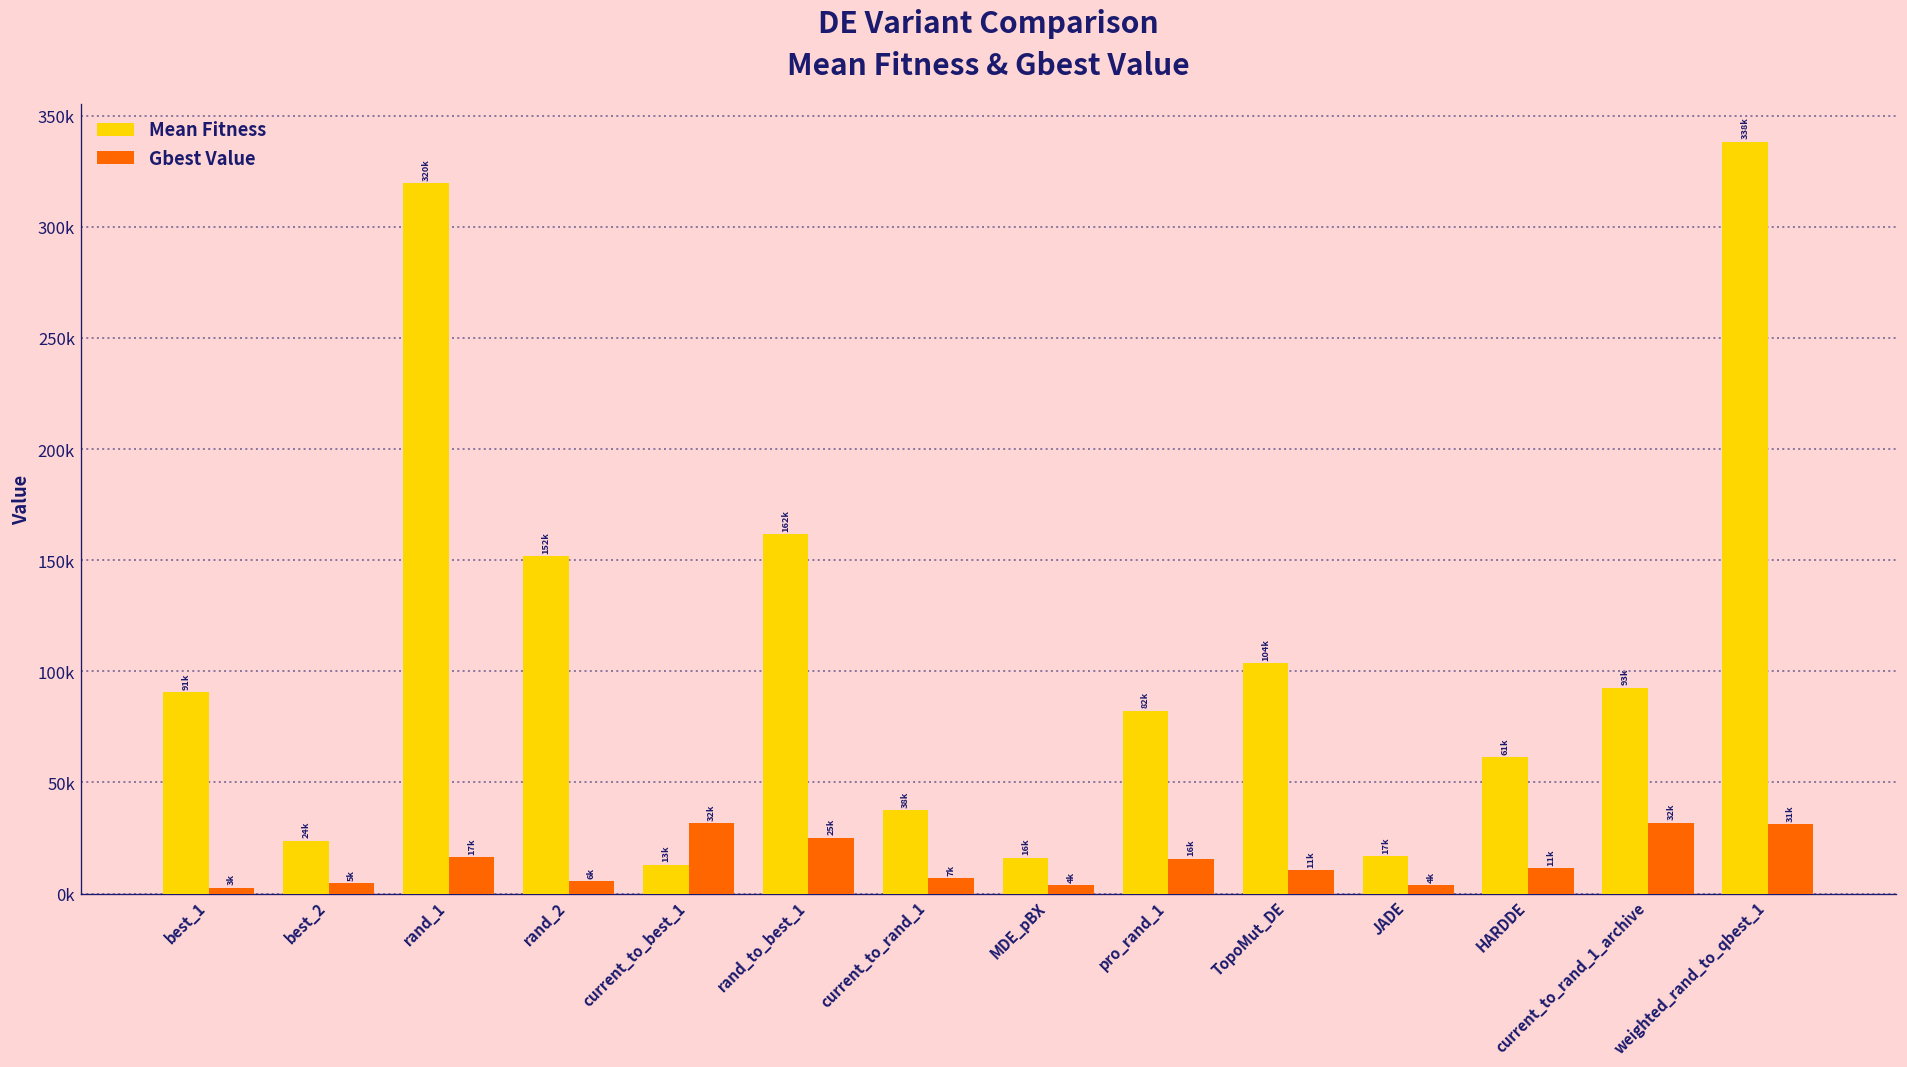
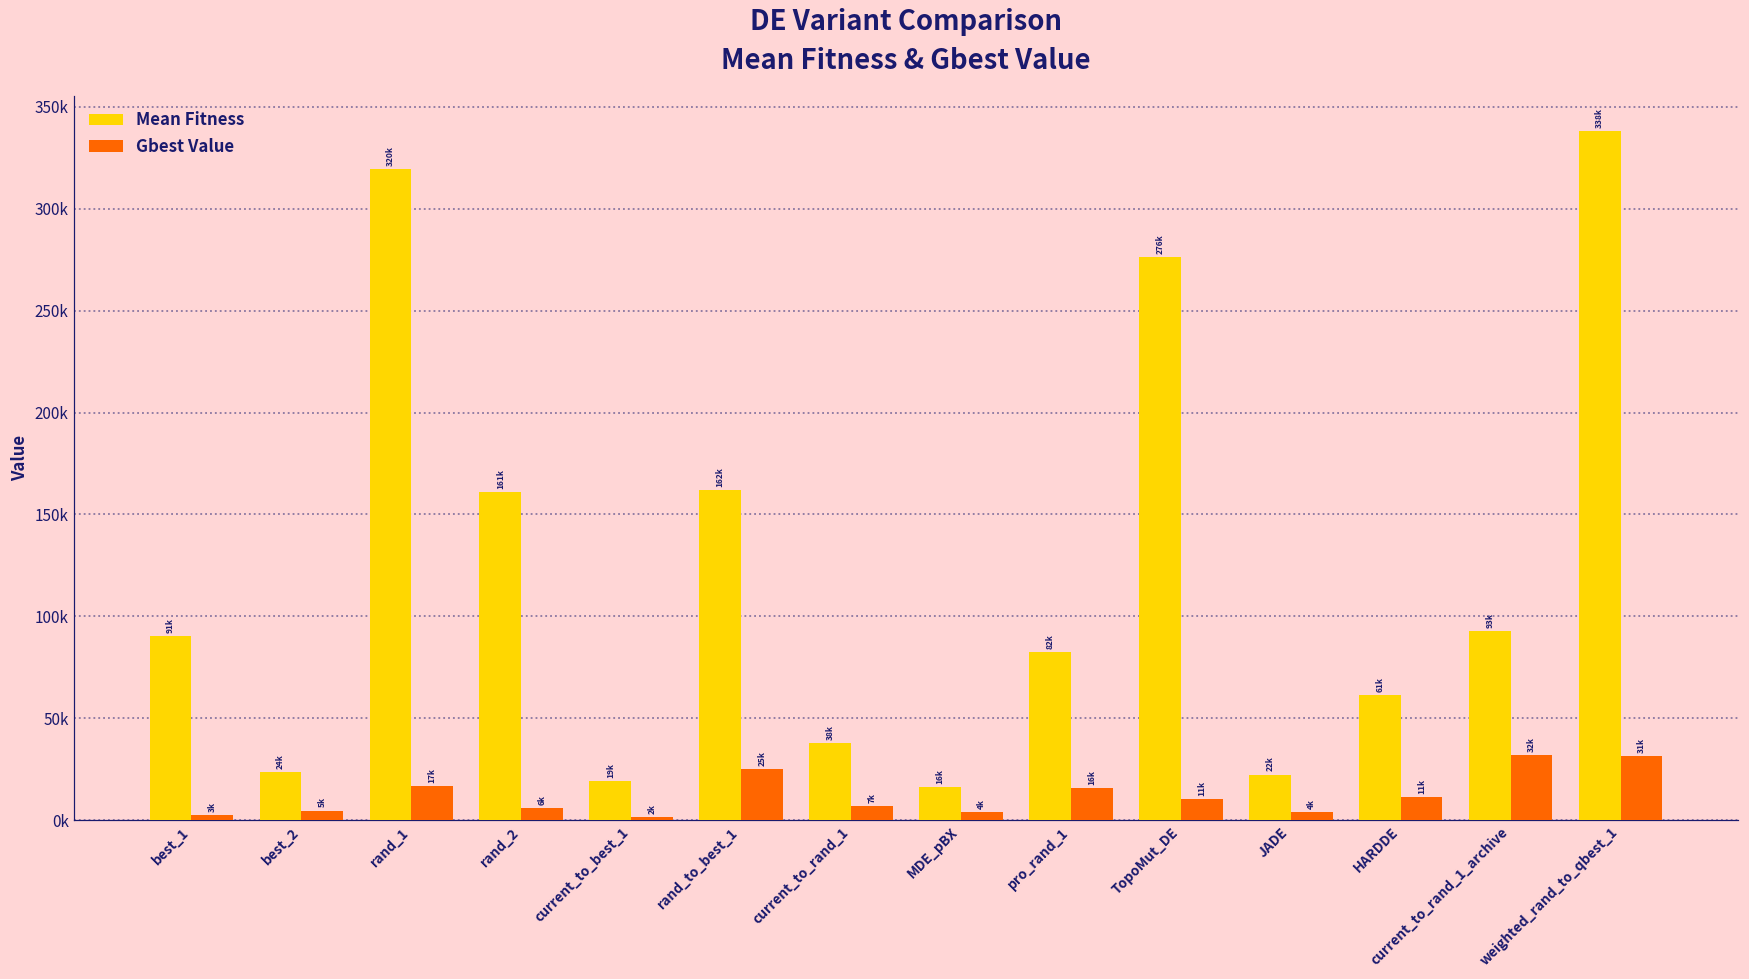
Mean Fitness, rand_2: 152k -> 161k
Mean Fitness, current_to_best_1: 13k -> 19k
Gbest Value, current_to_best_1: 32k -> 2k
Mean Fitness, TopoMut_DE: 104k -> 276k
Mean Fitness, JADE: 17k -> 22k
